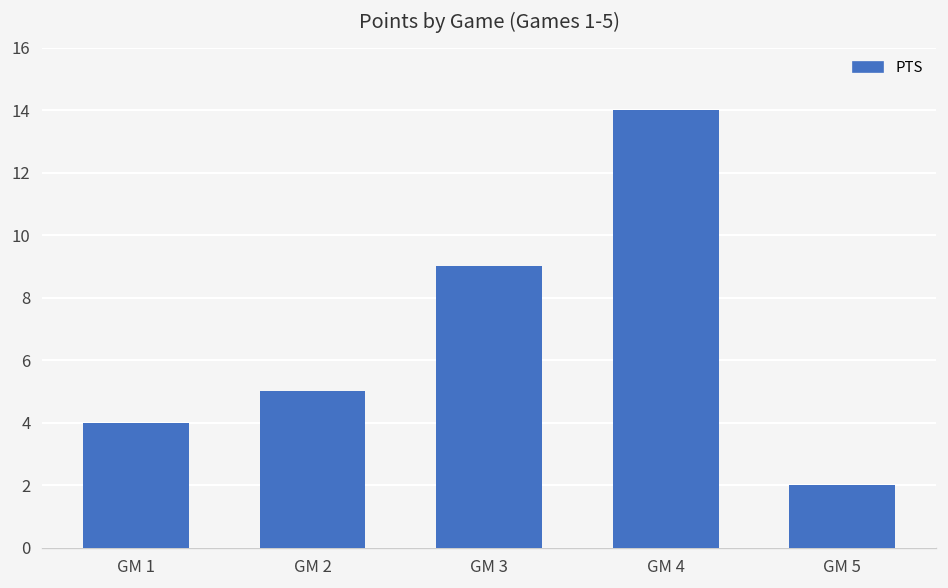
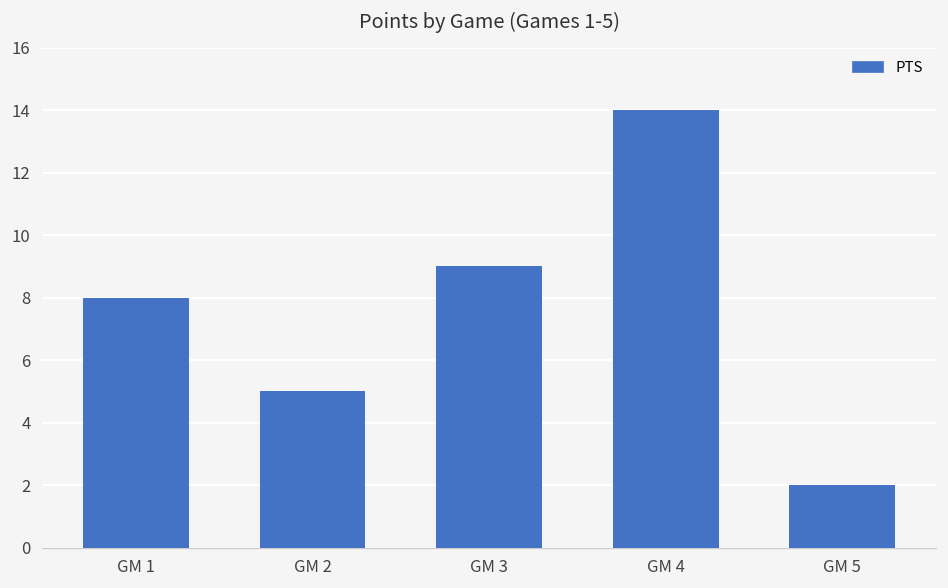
GM 1: 4 -> 8
